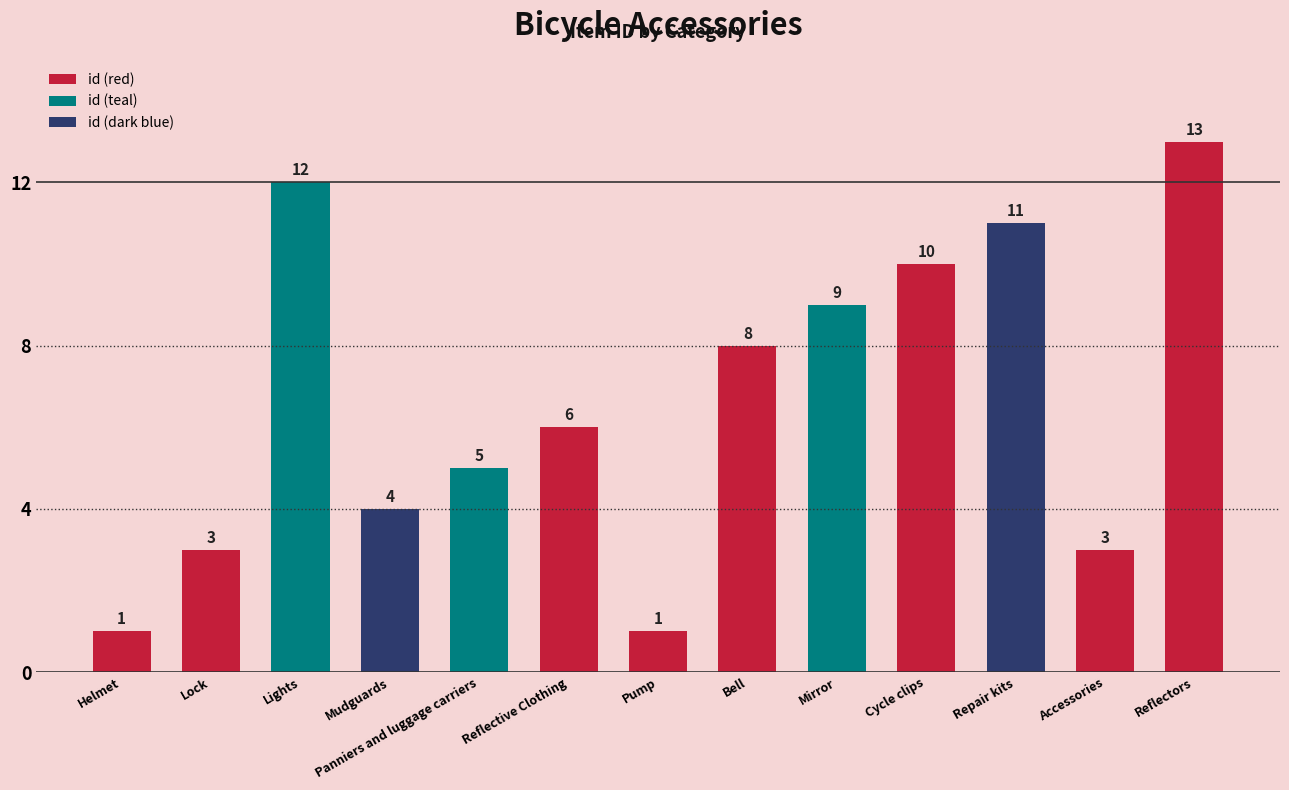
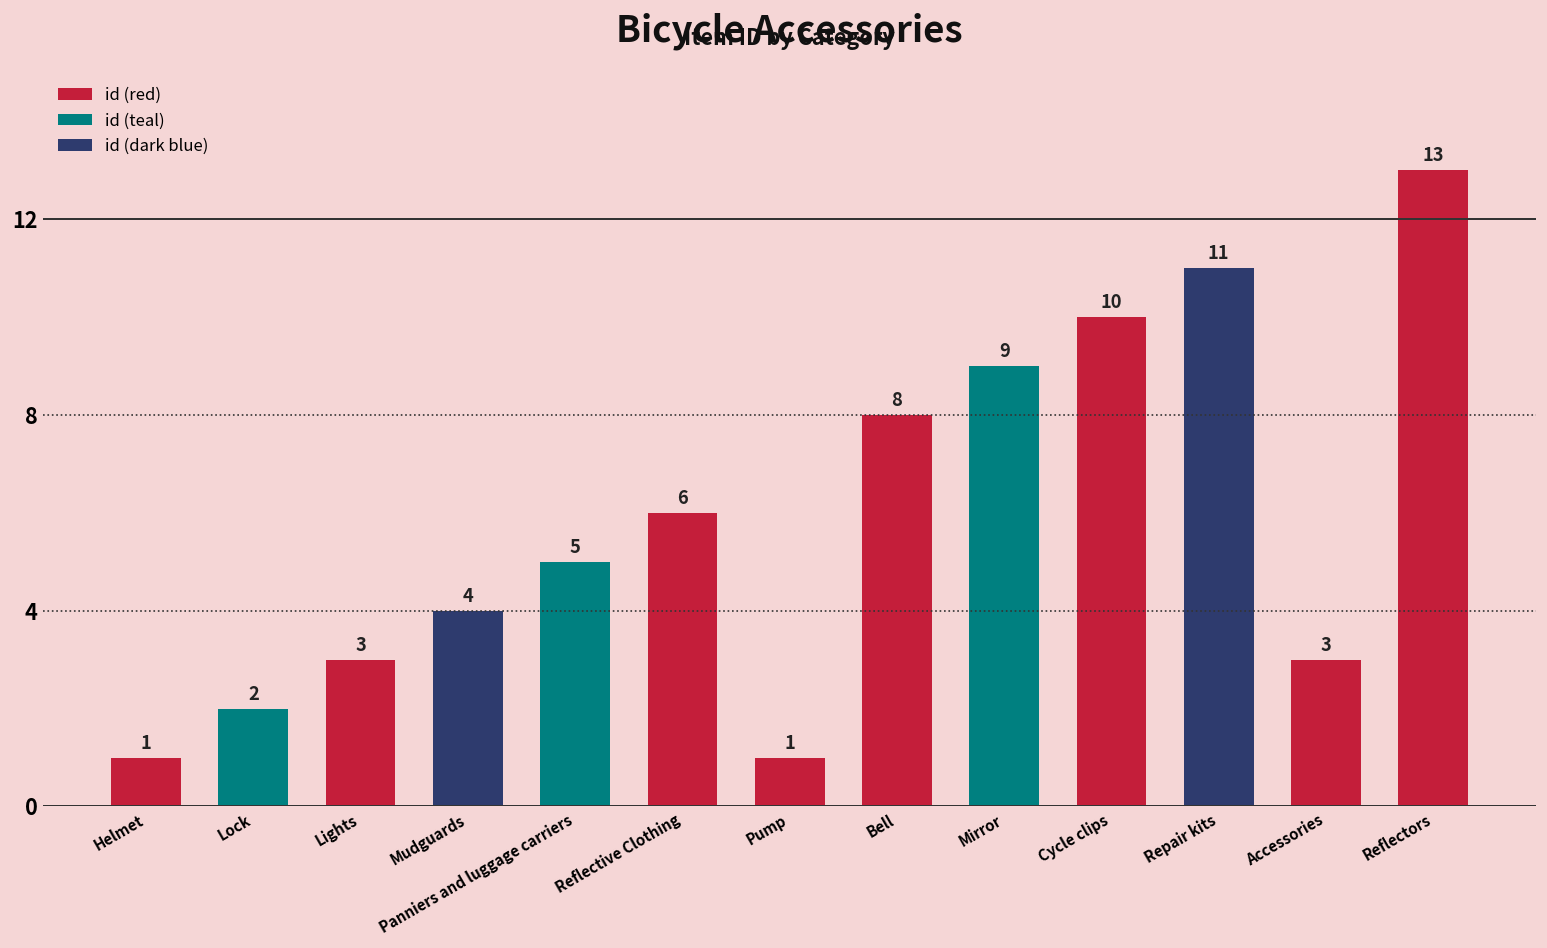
Lock: 3 -> 2
Lights: 12 -> 3
